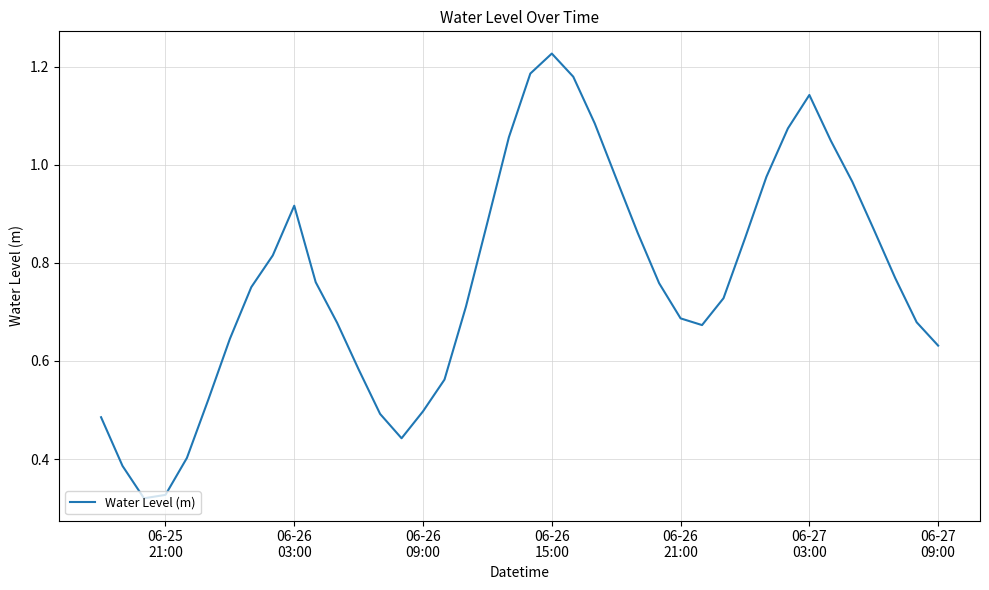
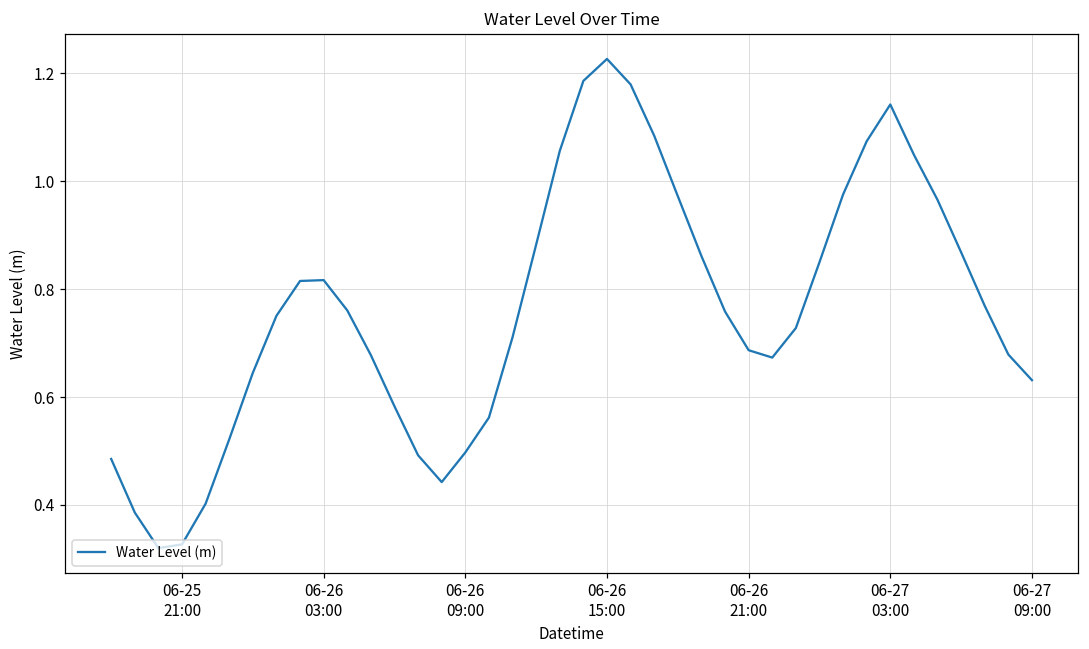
06-26 03:00: 0.92 -> 0.82
